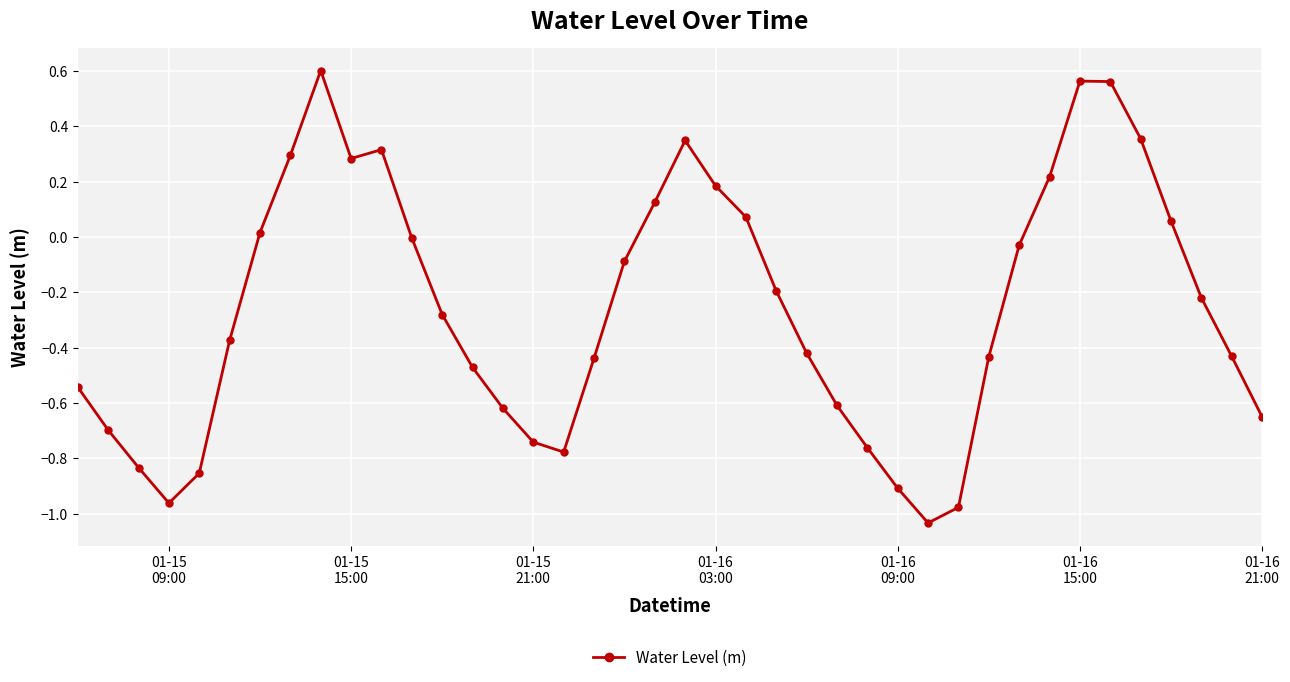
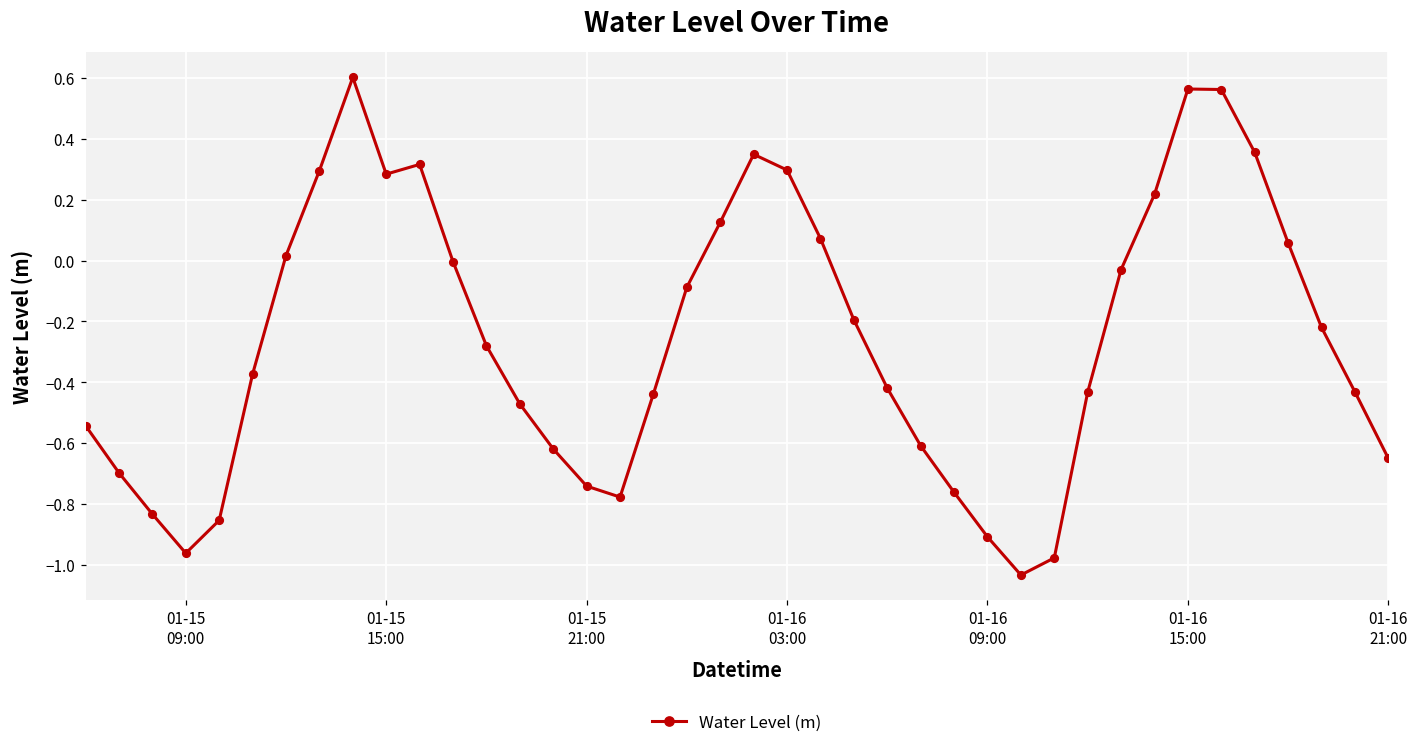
01-16 03:00: 0.19 -> 0.30
